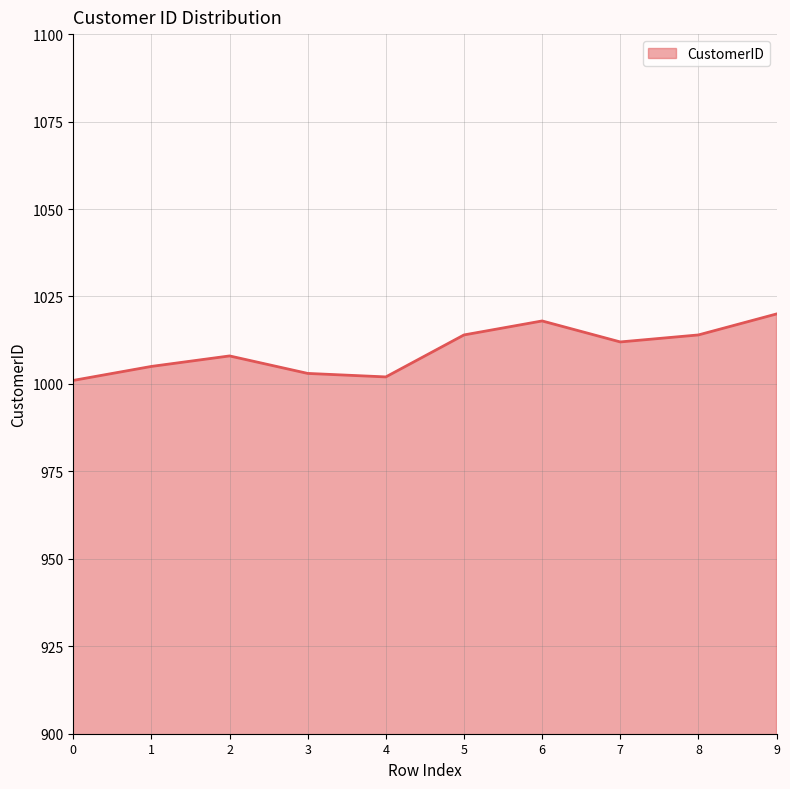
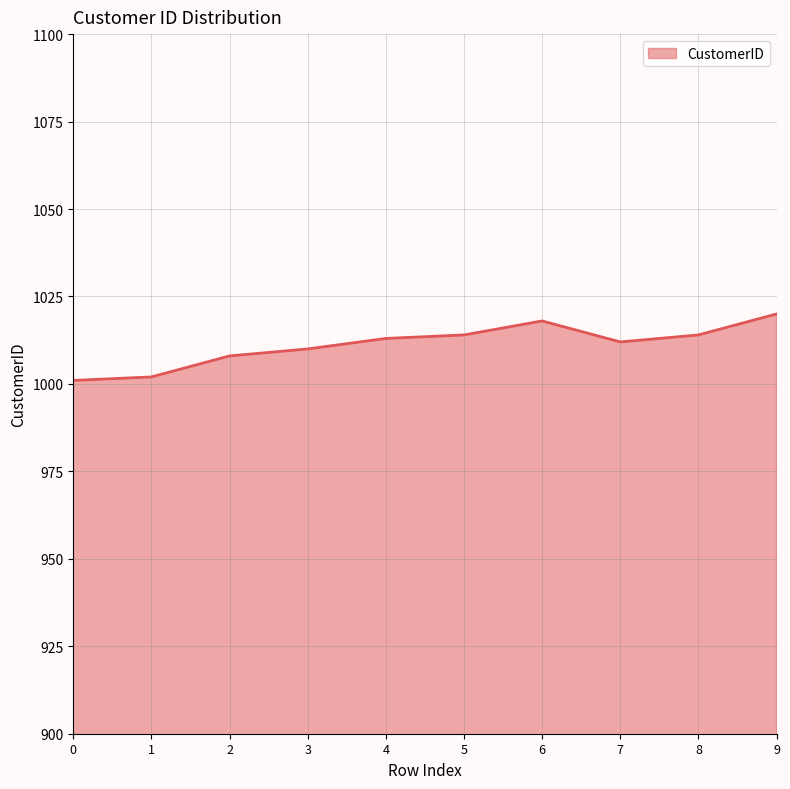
1: 1005 -> 1002
3: 1003 -> 1010
4: 1002 -> 1013
